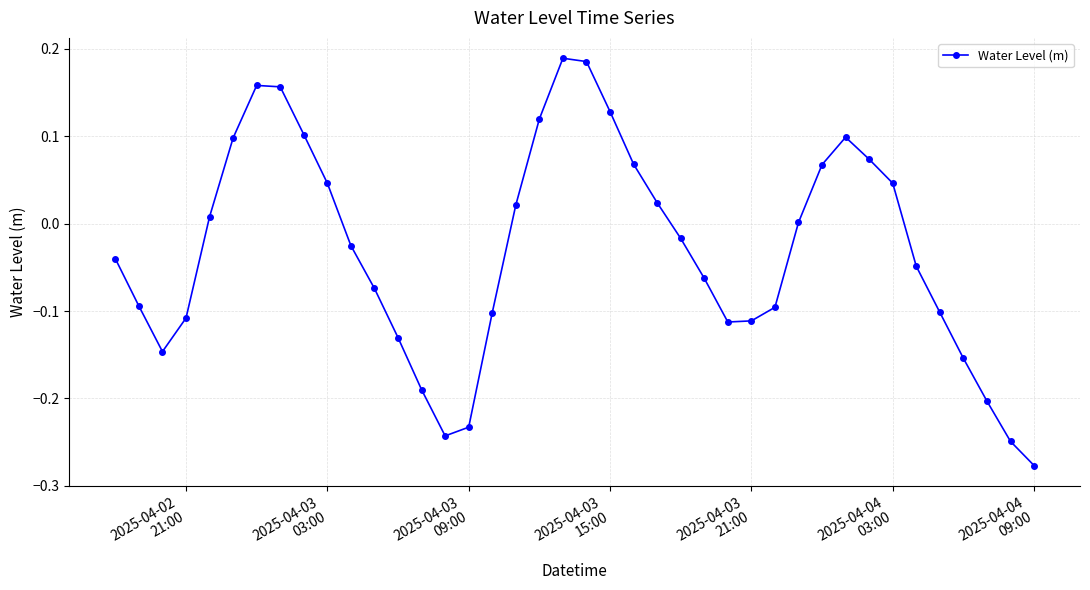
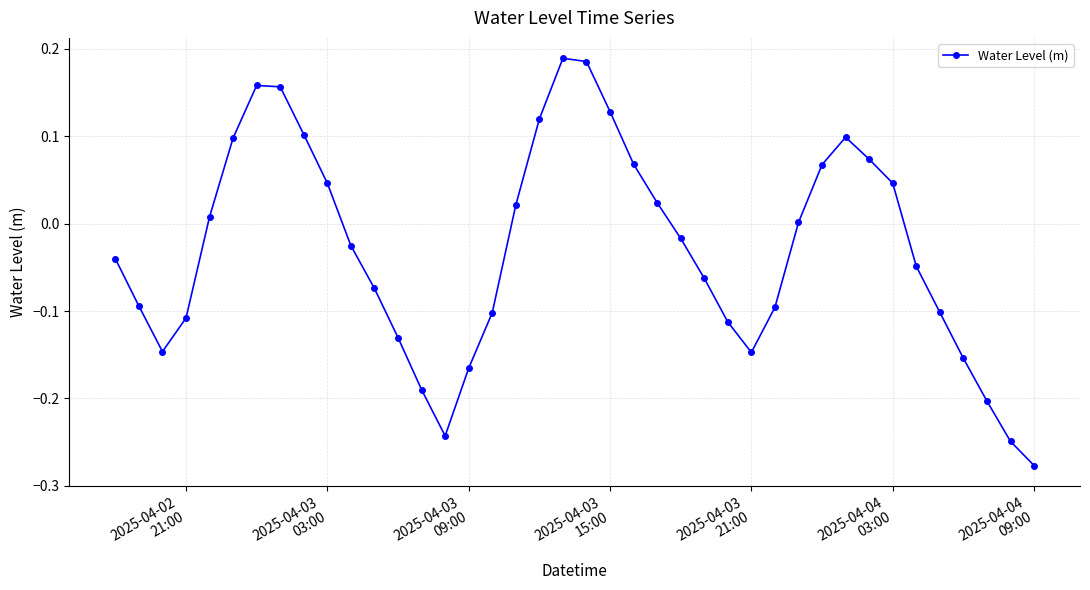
2025-04-03 09:00: -0.23 -> -0.17
2025-04-03 21:00: -0.11 -> -0.15
